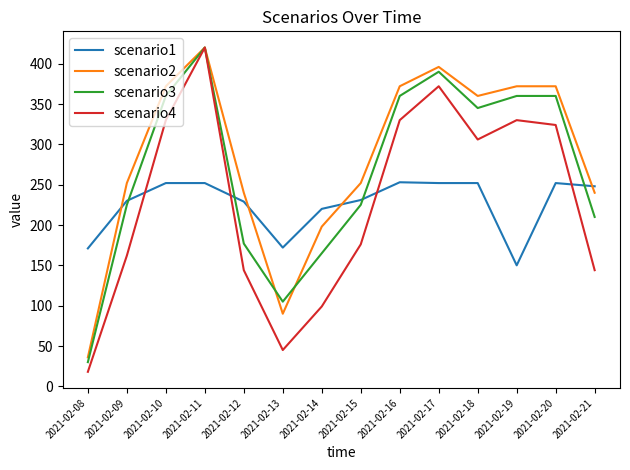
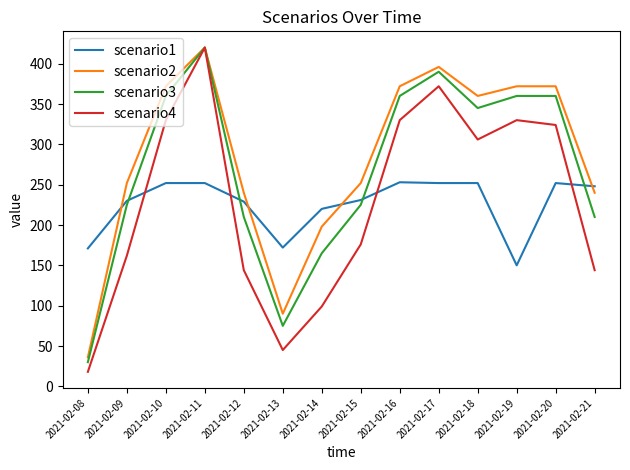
scenario3, 2021-02-12: 180 -> 210
scenario3, 2021-02-13: 110 -> 80
